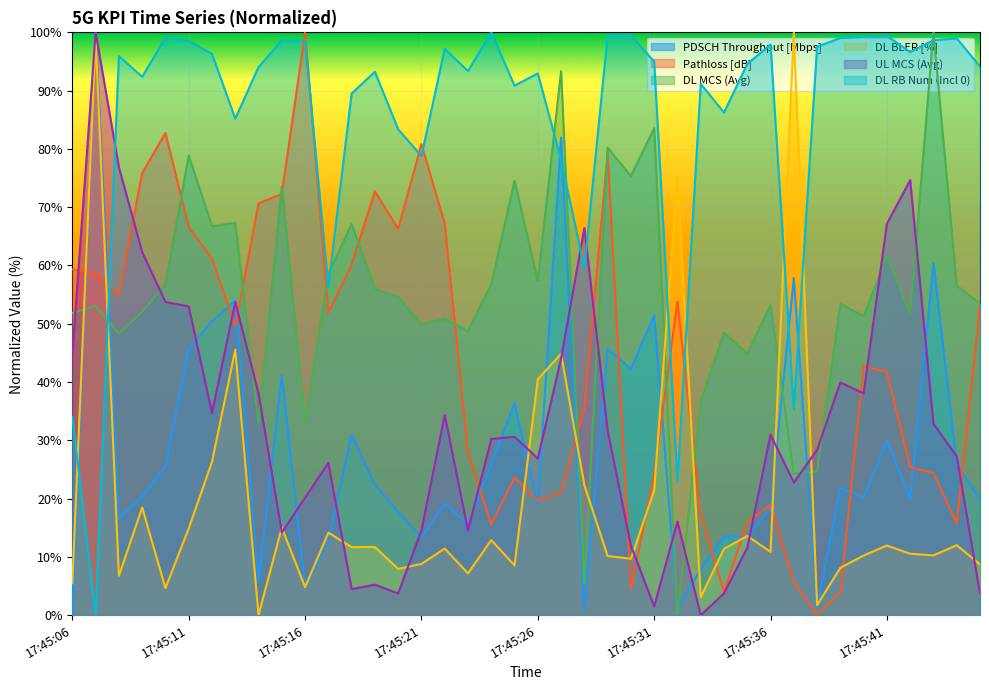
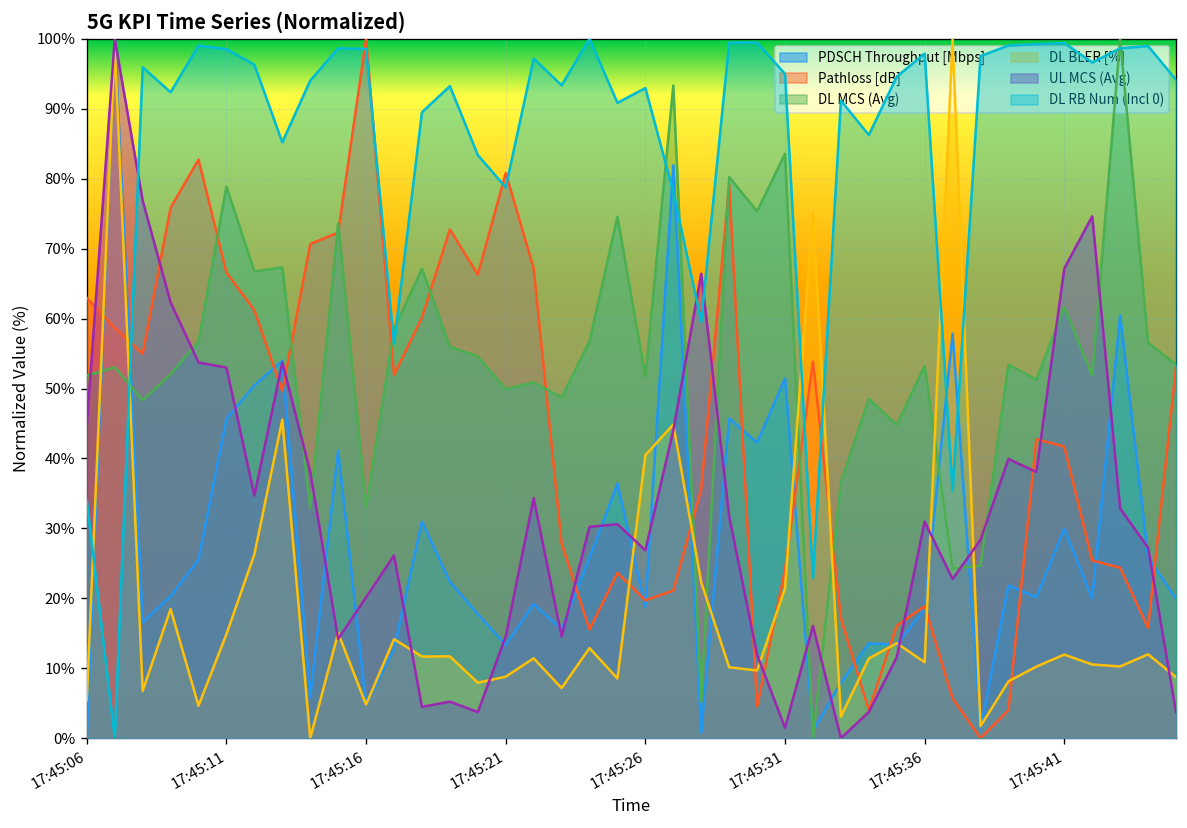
Pathloss [dB], 17:45:06: 59% -> 63%
DL MCS (Avg), 17:45:26: 57% -> 52%
